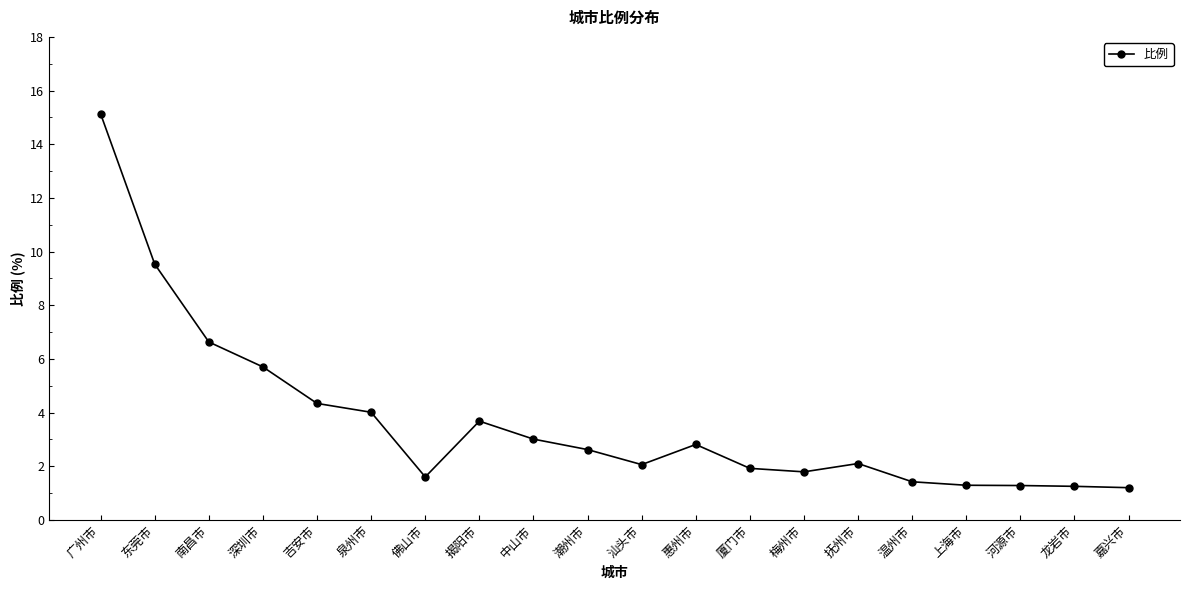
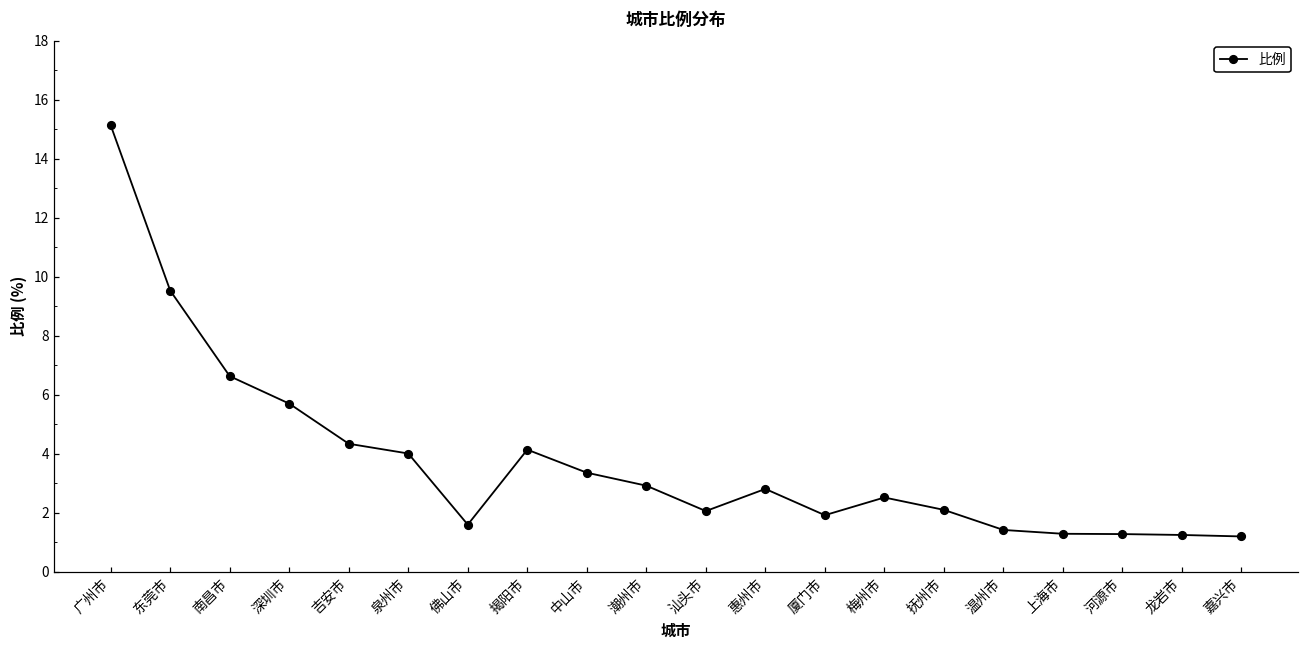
揭阳市: 3.7 -> 4.1
中山市: 3.0 -> 3.4
潮州市: 2.6 -> 2.9
梅州市: 1.8 -> 2.5
